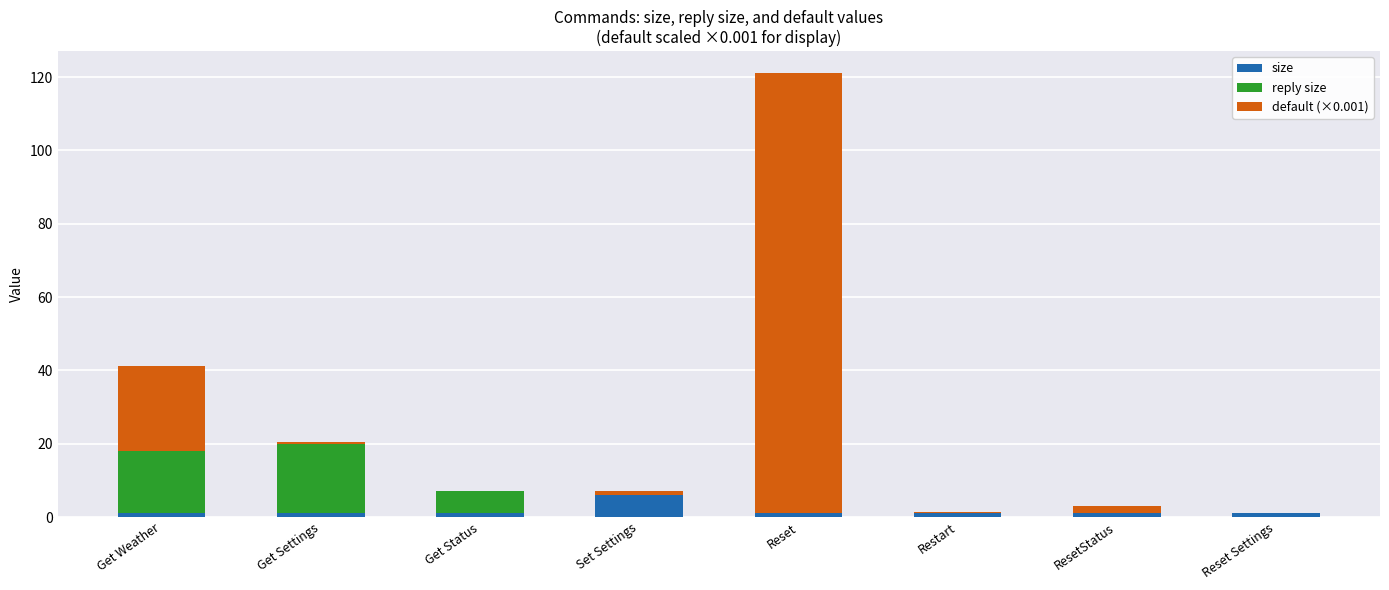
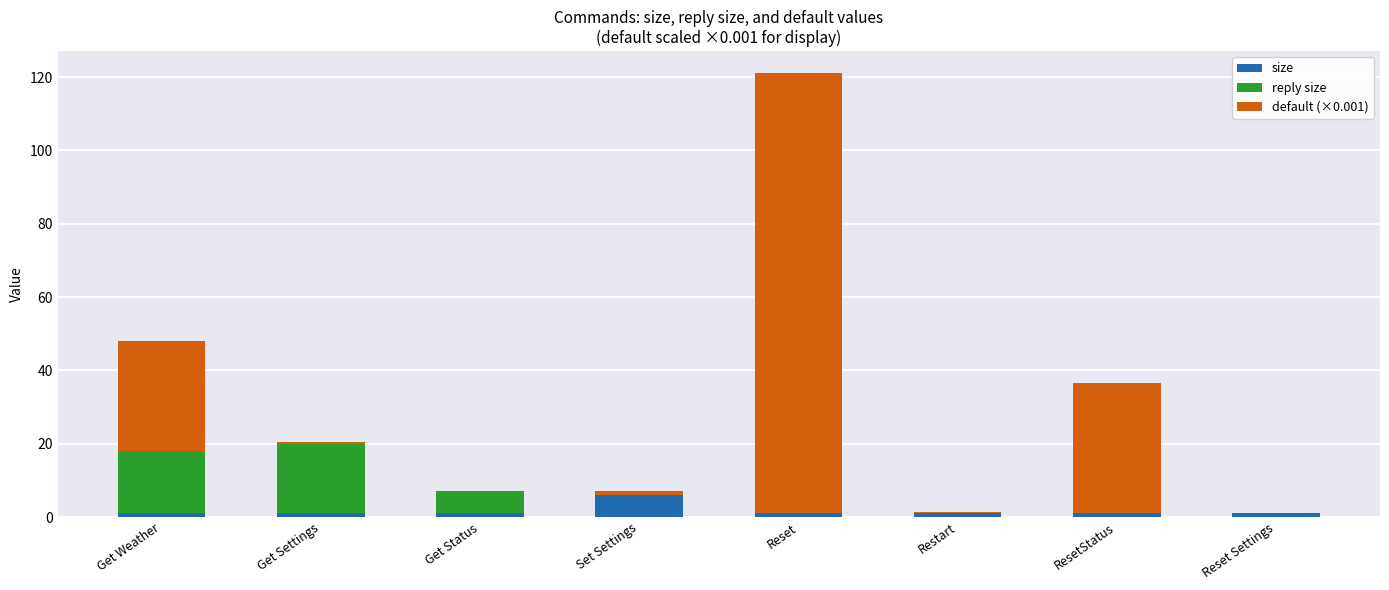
default (×0.001), Get Weather: 23 -> 30
default (×0.001), ResetStatus: 2 -> 36
